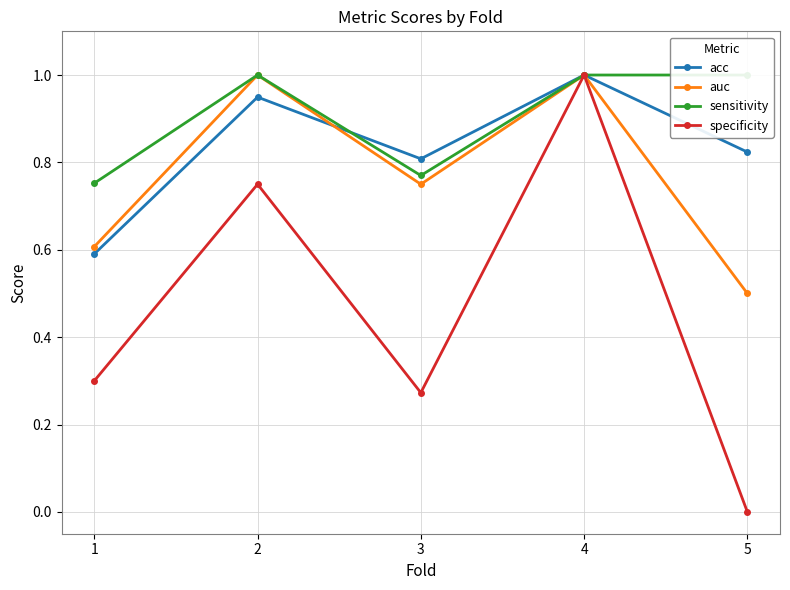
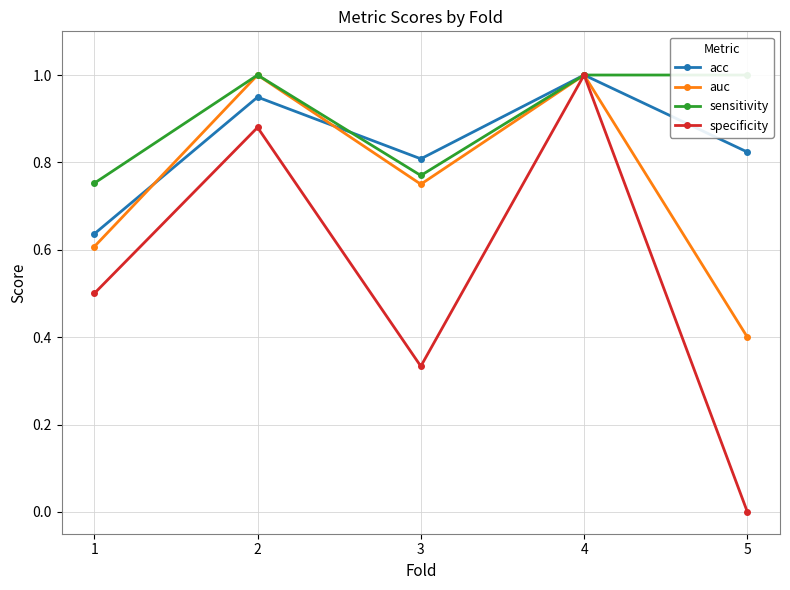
acc, 1: 0.59 -> 0.64
specificity, 1: 0.3 -> 0.5
specificity, 2: 0.75 -> 0.88
specificity, 3: 0.27 -> 0.33
auc, 5: 0.5 -> 0.4
